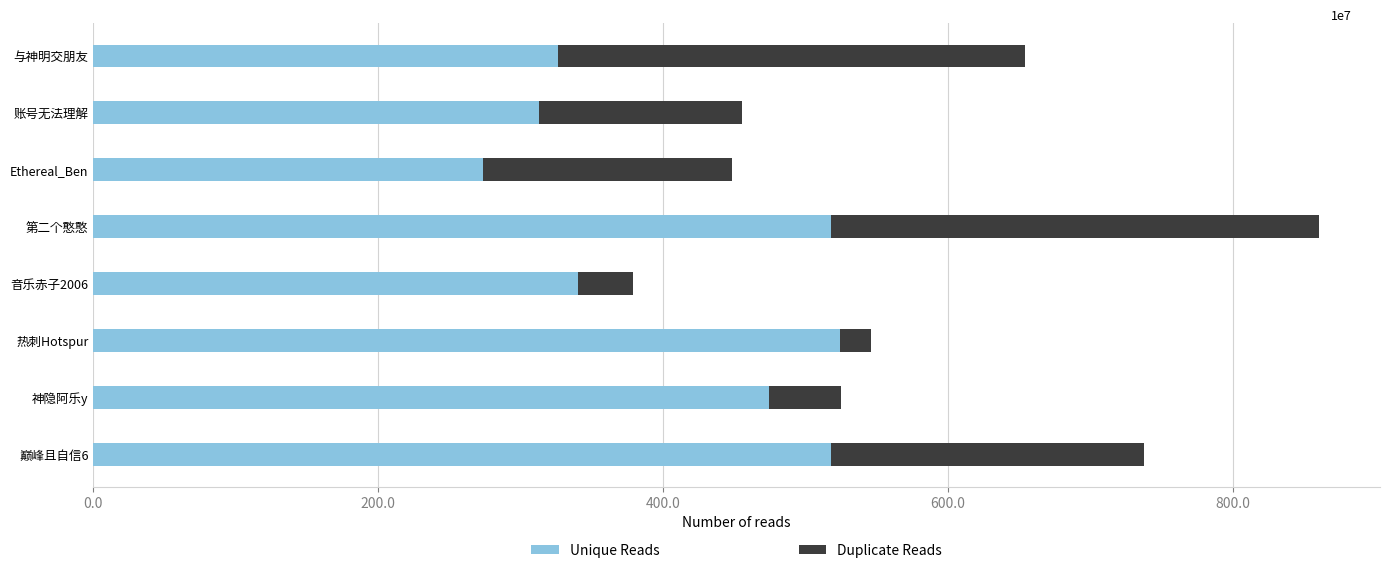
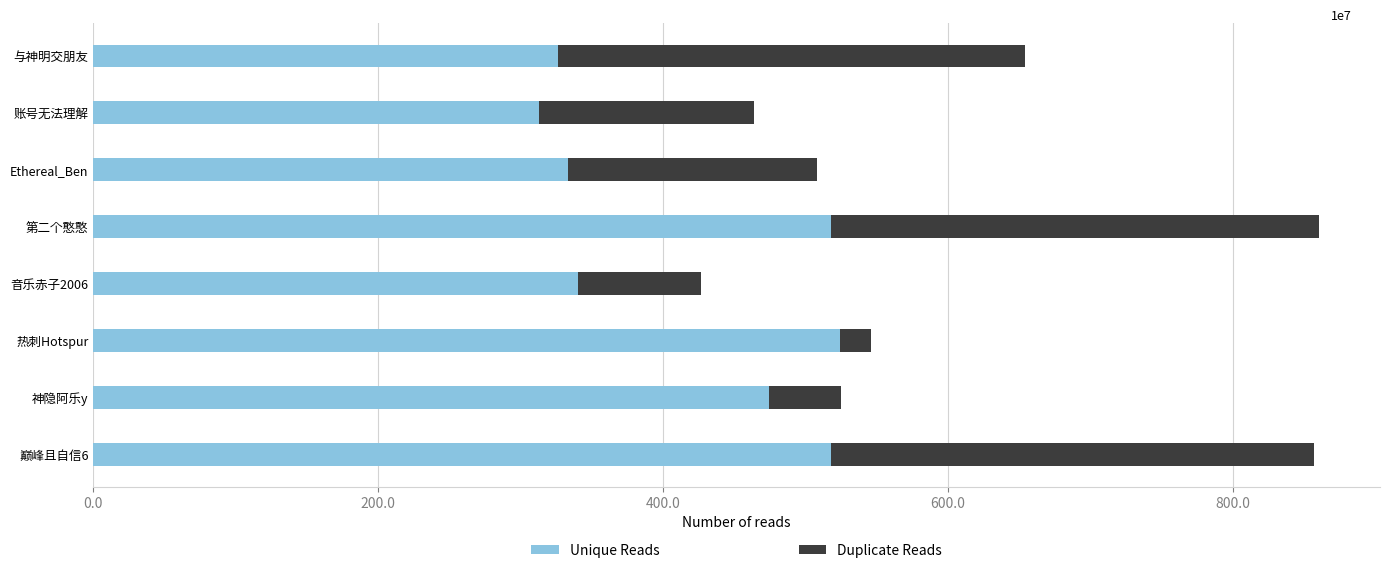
Duplicate Reads, 账号无法理解: 142 -> 151
Unique Reads, Ethereal_Ben: 274 -> 333
Duplicate Reads, 音乐赤子2006: 39 -> 87
Duplicate Reads, 巅峰且自信6: 220 -> 339
